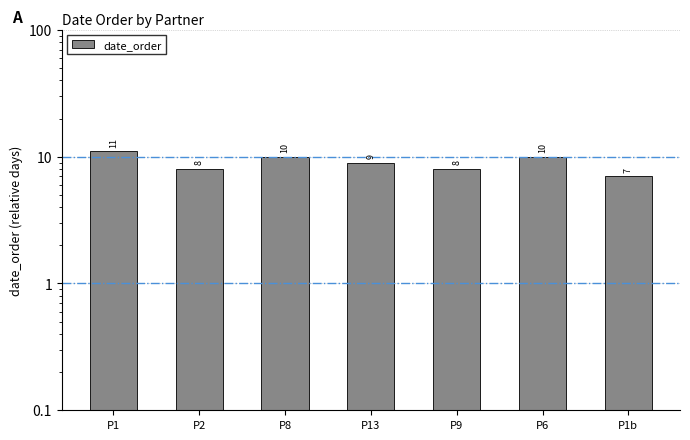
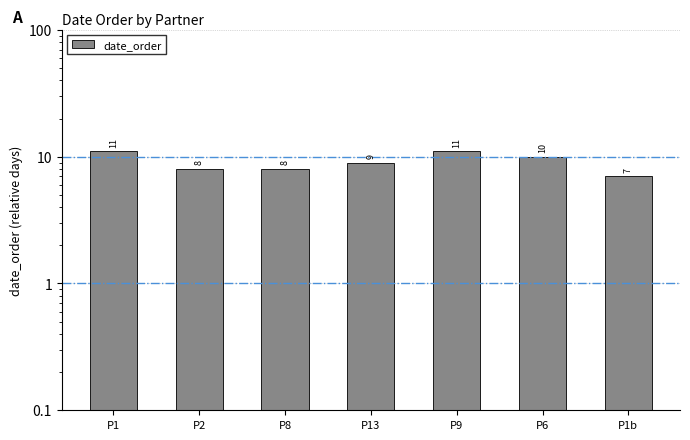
P8: 10 -> 8
P9: 8 -> 11
